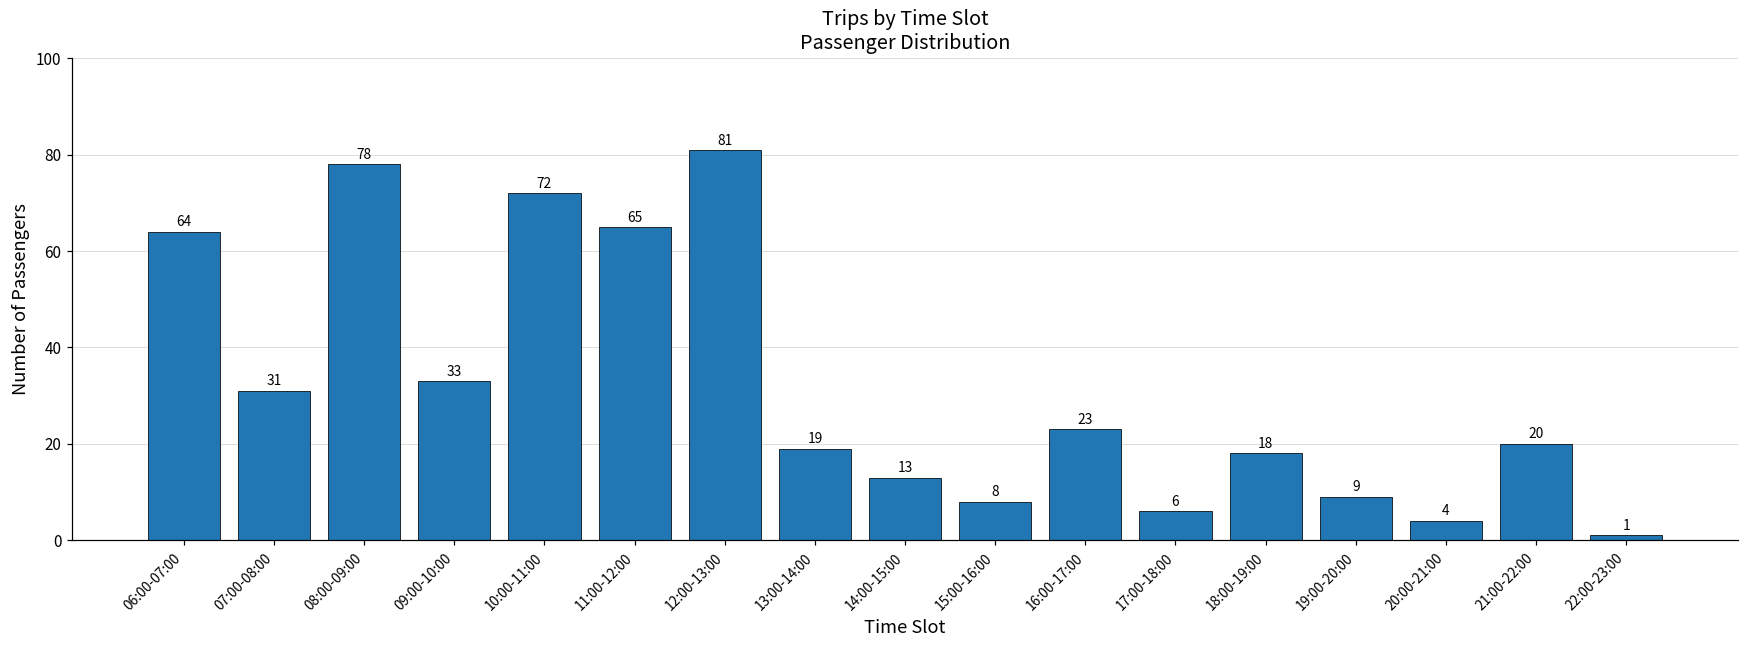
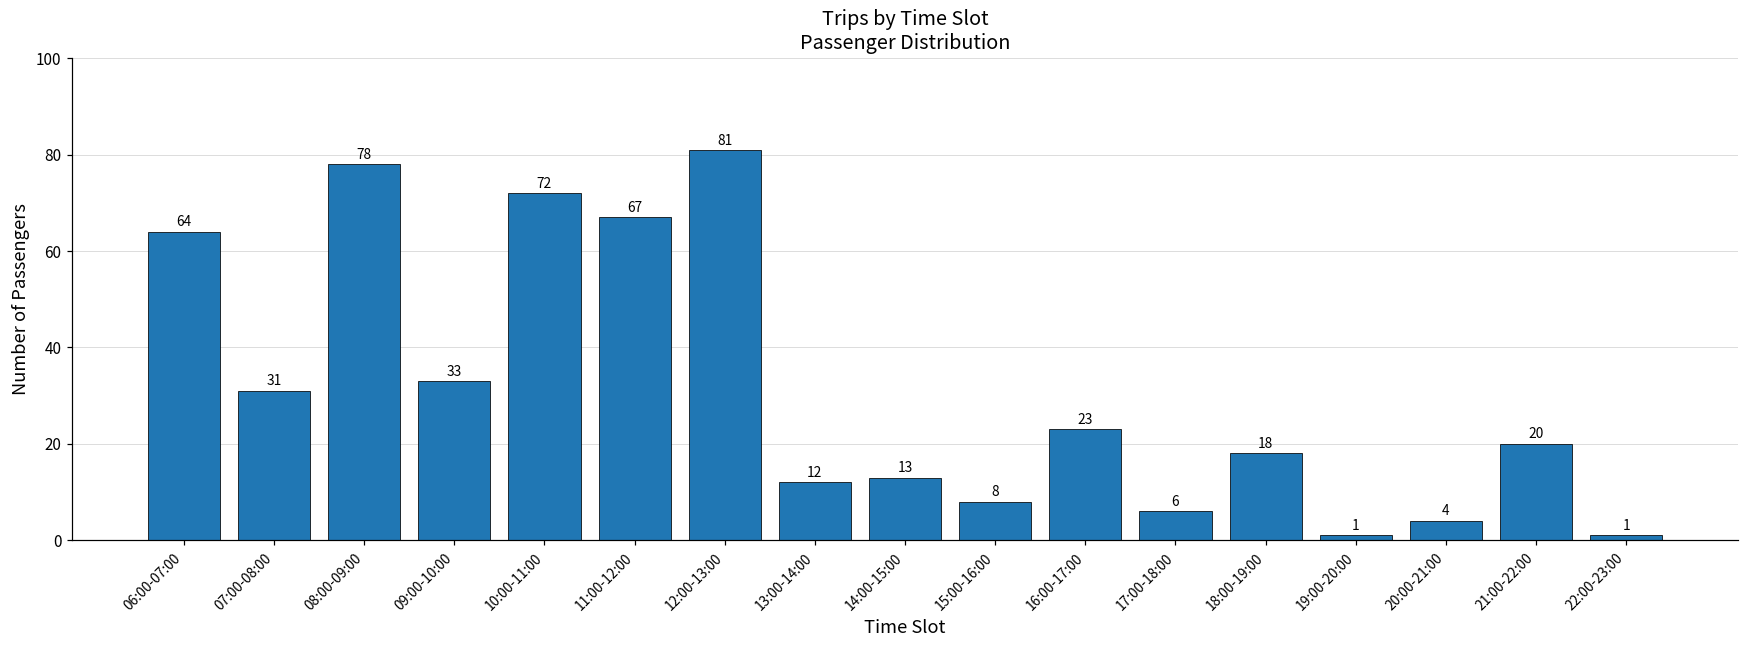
11:00-12:00: 65 -> 67
13:00-14:00: 19 -> 12
19:00-20:00: 9 -> 1
